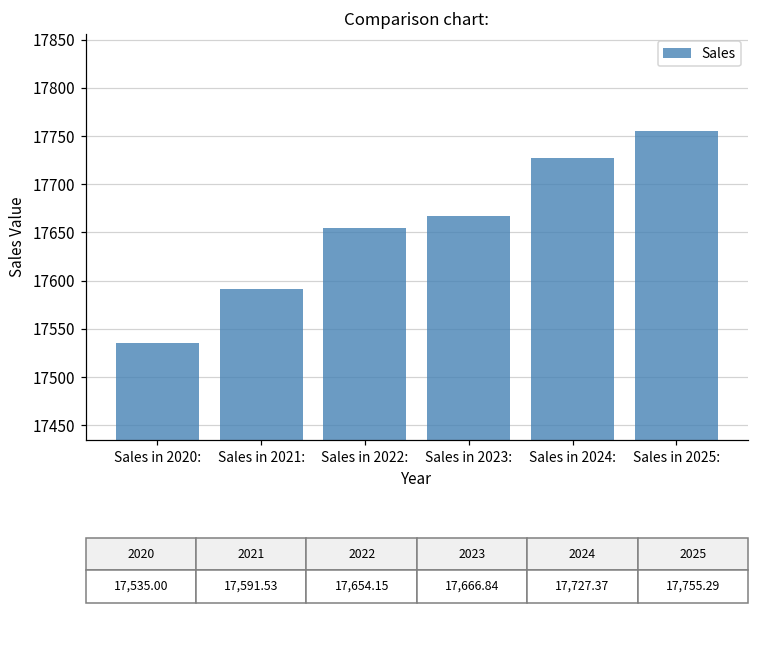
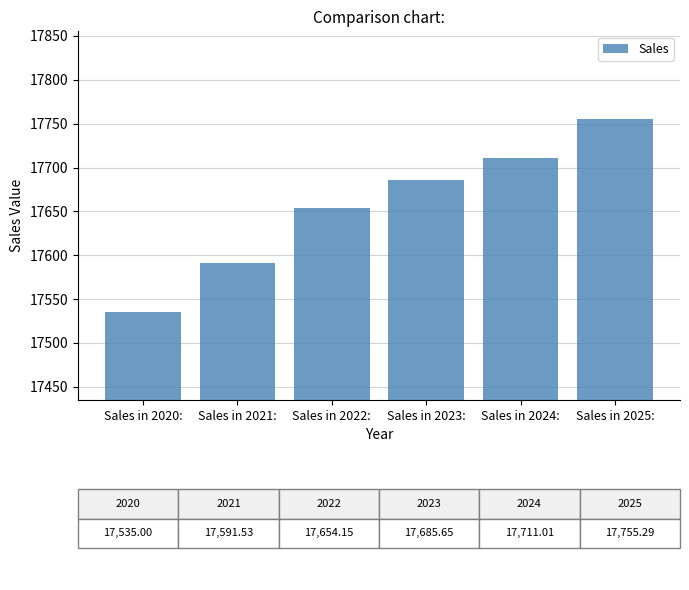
Sales in 2023:: 17,666.84 -> 17,685.65
Sales in 2024:: 17,727.37 -> 17,711.01
